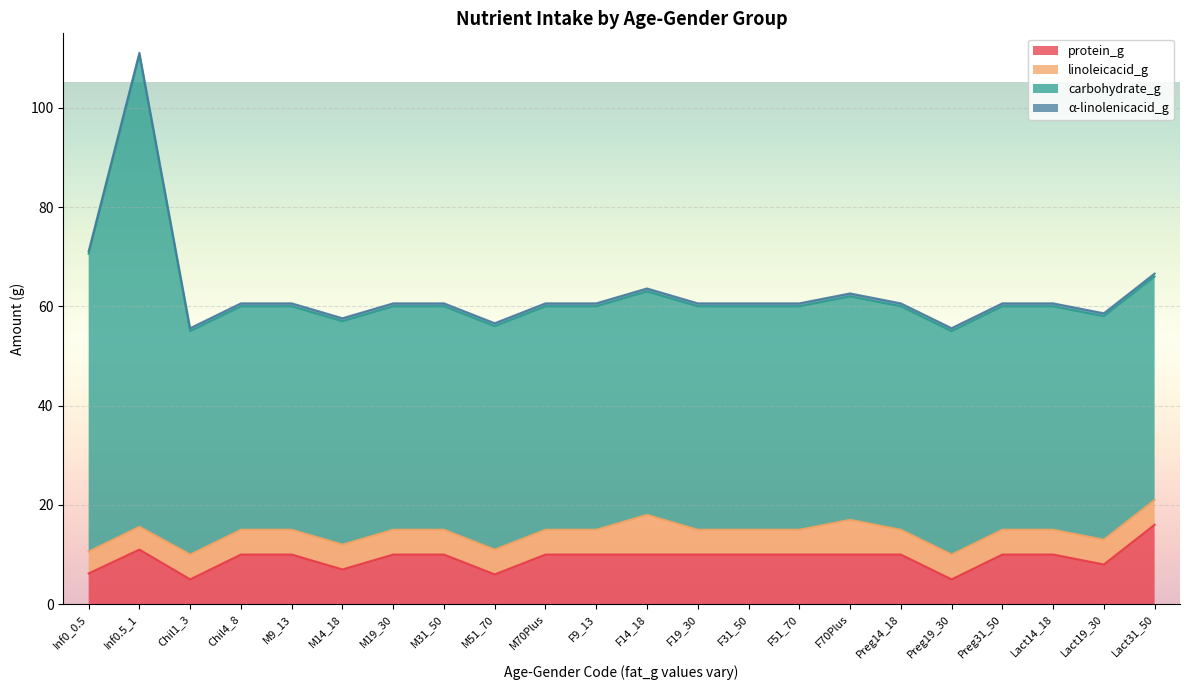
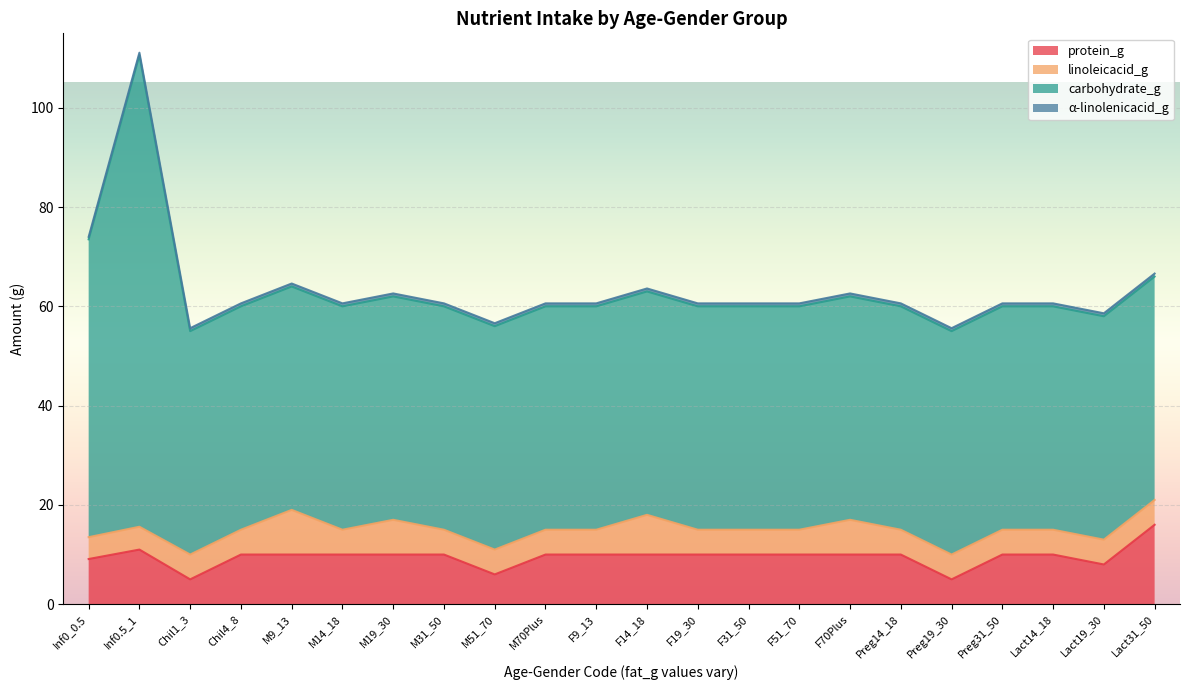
protein_g, Inf0_0.5: 6 -> 9
linoleicacid_g, M9_13: 5 -> 9
protein_g, M14_18: 7 -> 10
linoleicacid_g, M19_30: 5 -> 7
